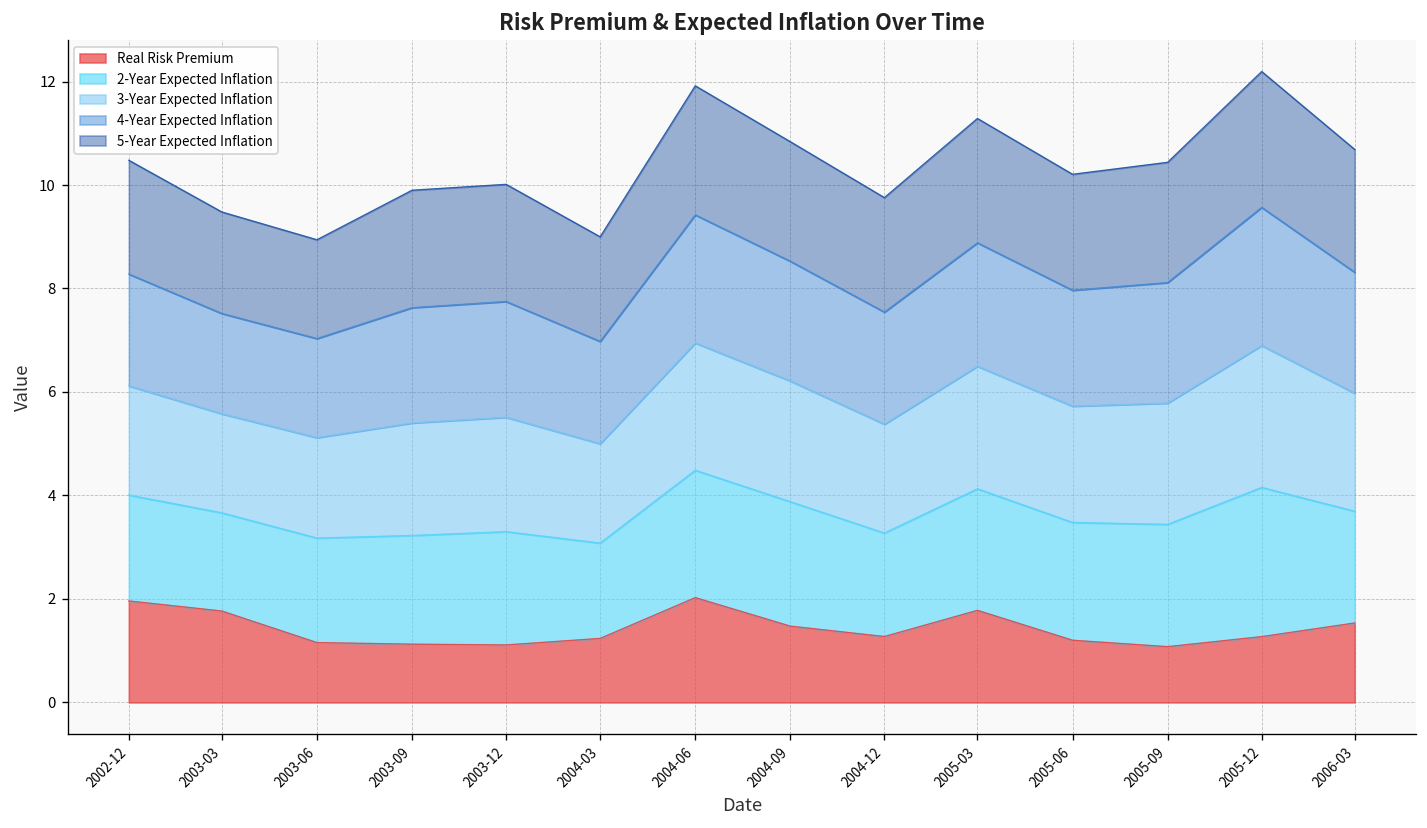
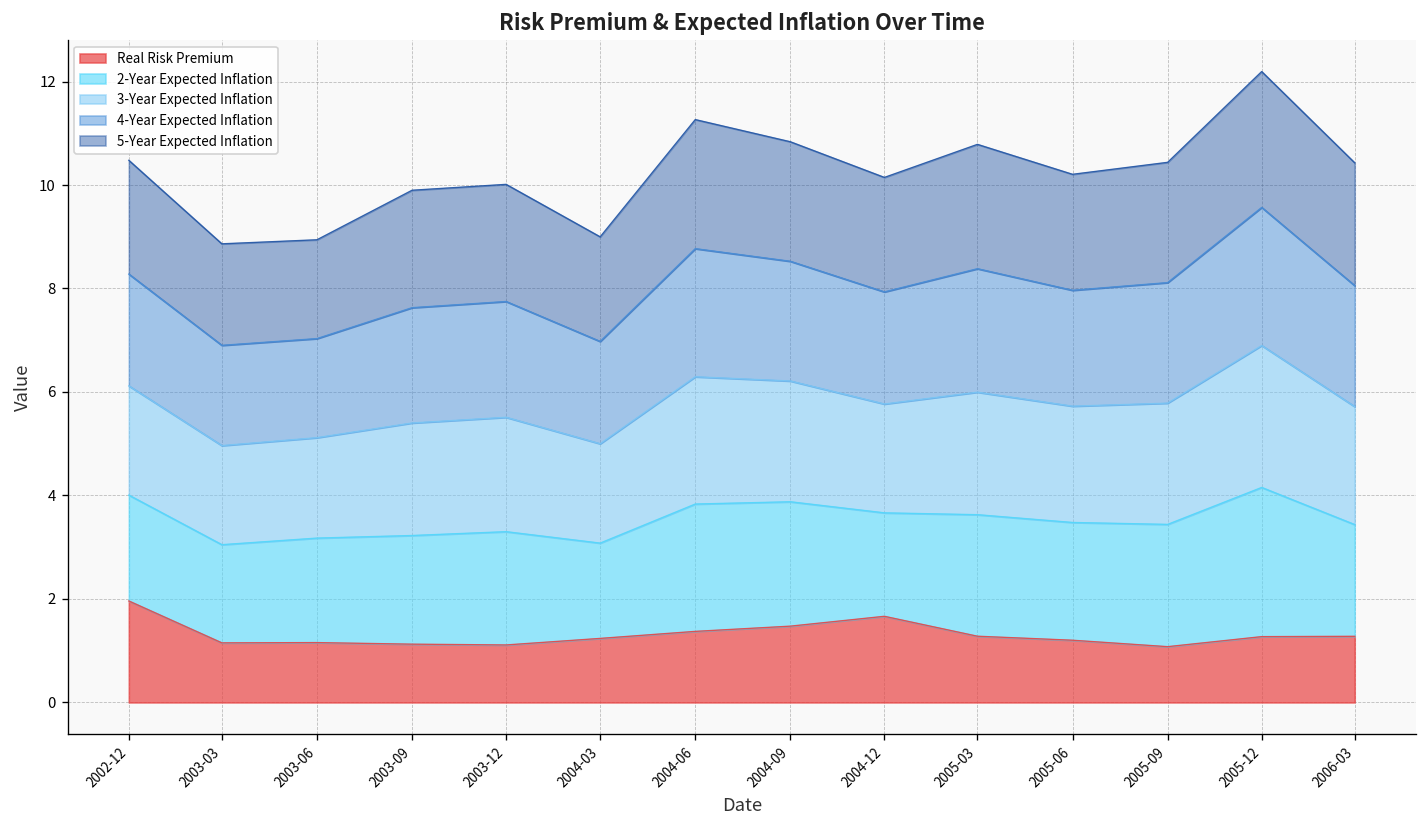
Real Risk Premium, 2003-03: 1.8 -> 1.2
Real Risk Premium, 2004-06: 2.0 -> 1.4
Real Risk Premium, 2004-12: 1.3 -> 1.7
Real Risk Premium, 2005-03: 1.8 -> 1.3
Real Risk Premium, 2006-03: 1.5 -> 1.3
